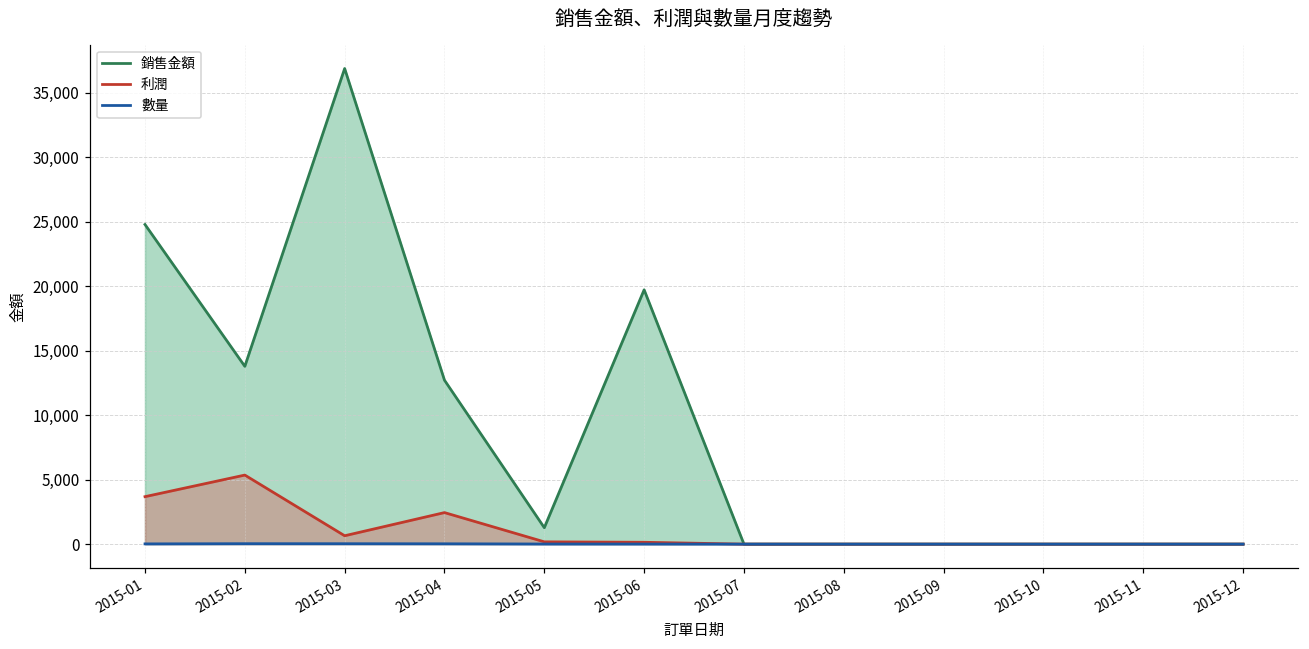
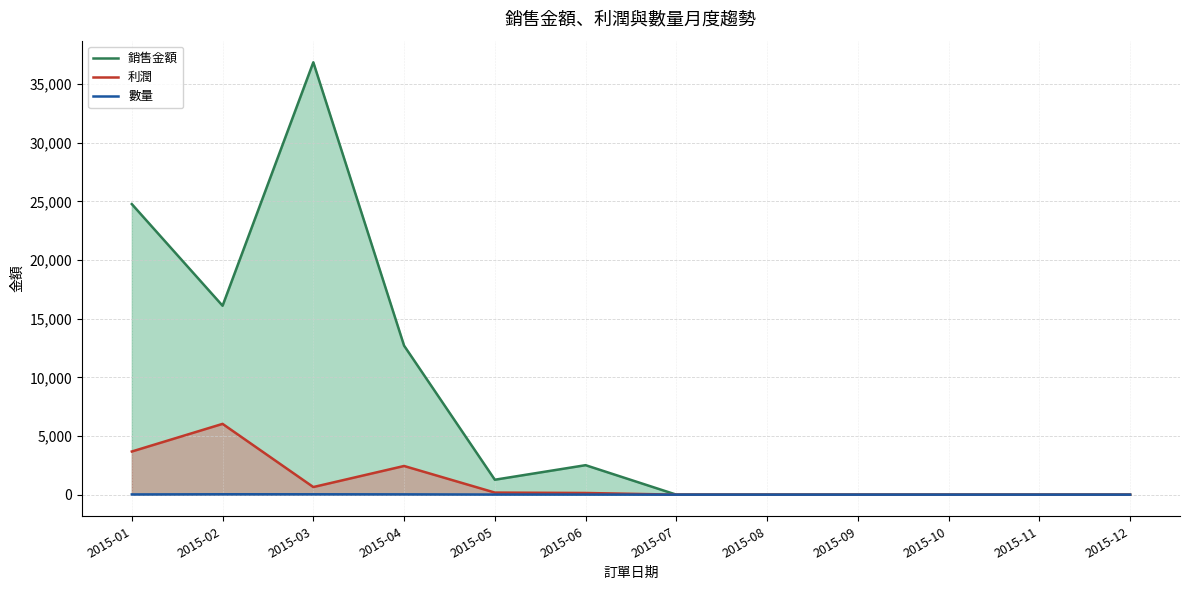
銷售金額, 2015-02: 13,800 -> 16,100
利潤, 2015-02: 5,400 -> 6,000
銷售金額, 2015-06: 19,700 -> 2,500
